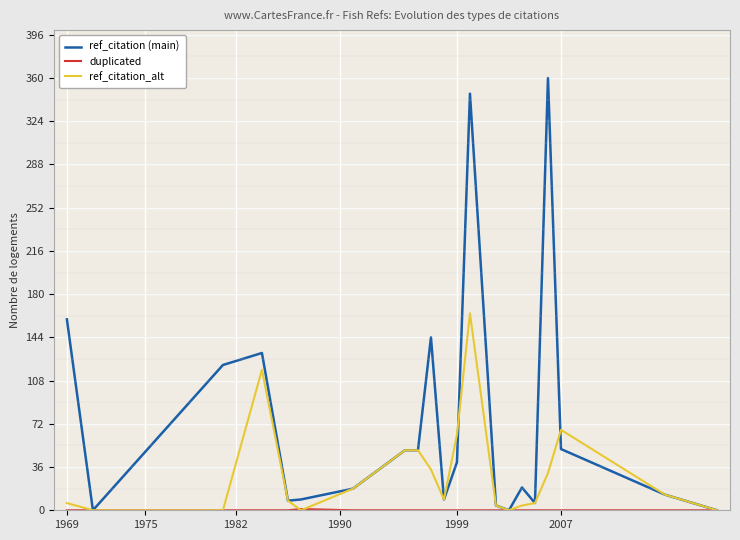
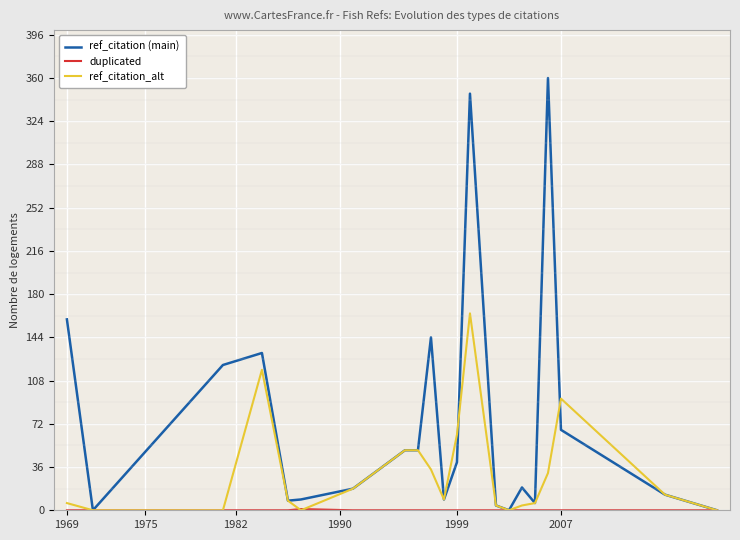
ref_citation (main), 2007: 51 -> 67
ref_citation_alt, 2007: 67 -> 93
